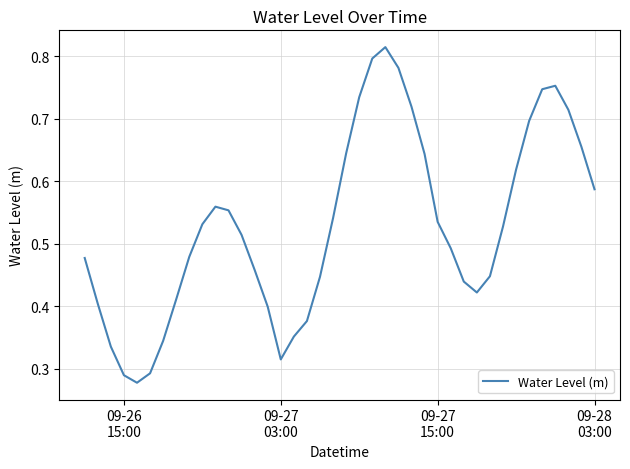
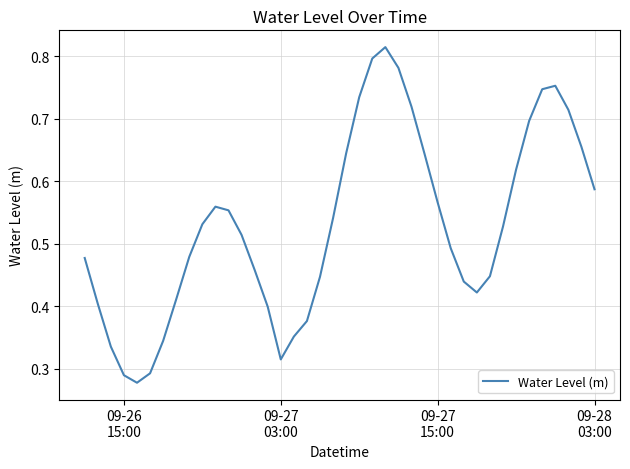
09-27 15:00: 0.54 -> 0.57
